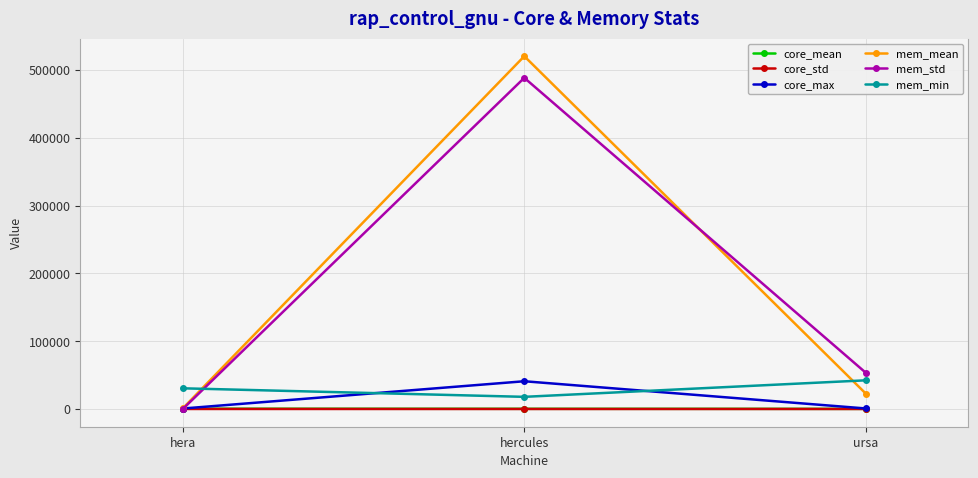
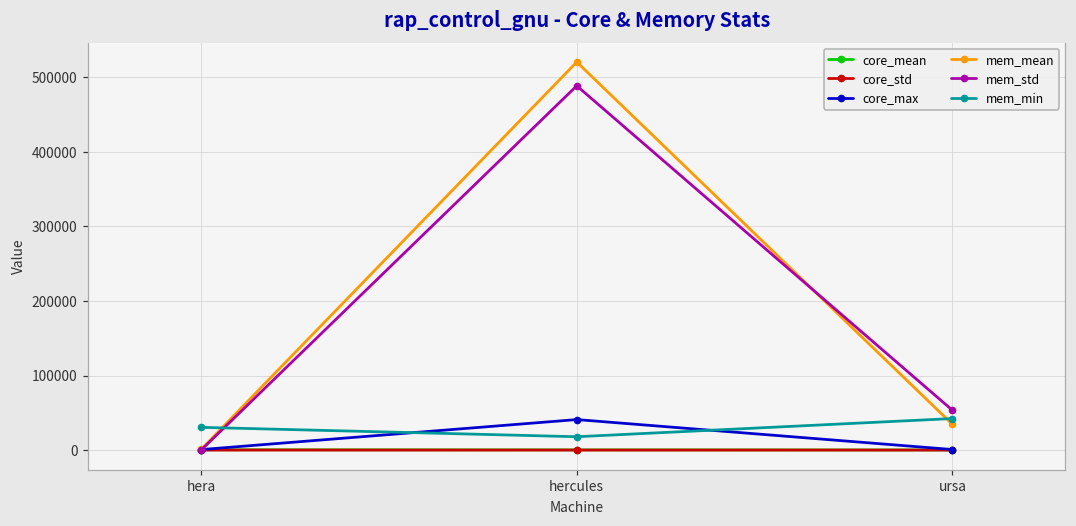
mem_mean, ursa: 20000 -> 30000
